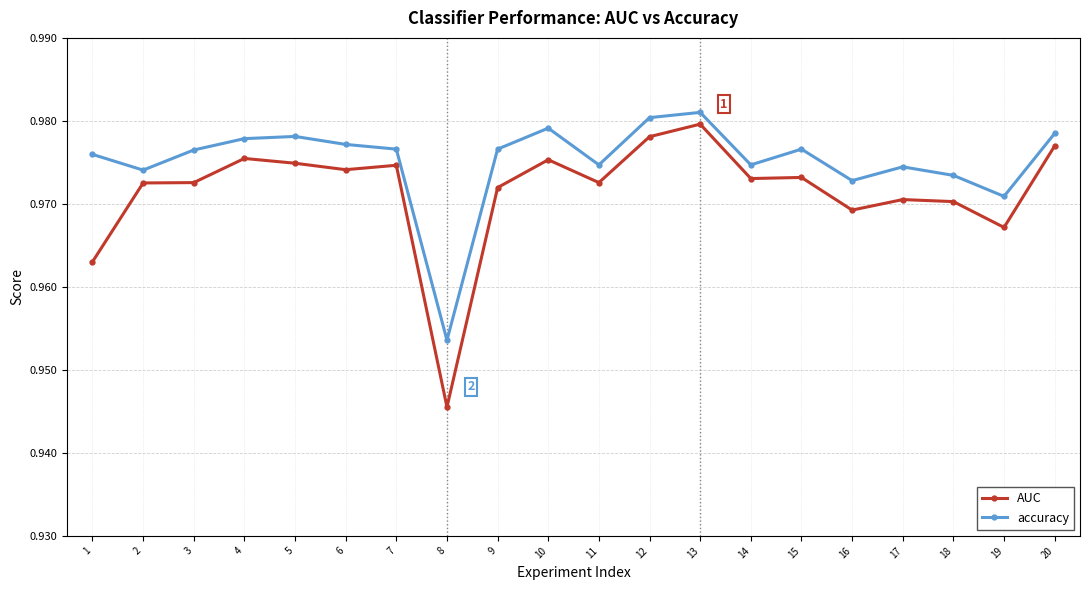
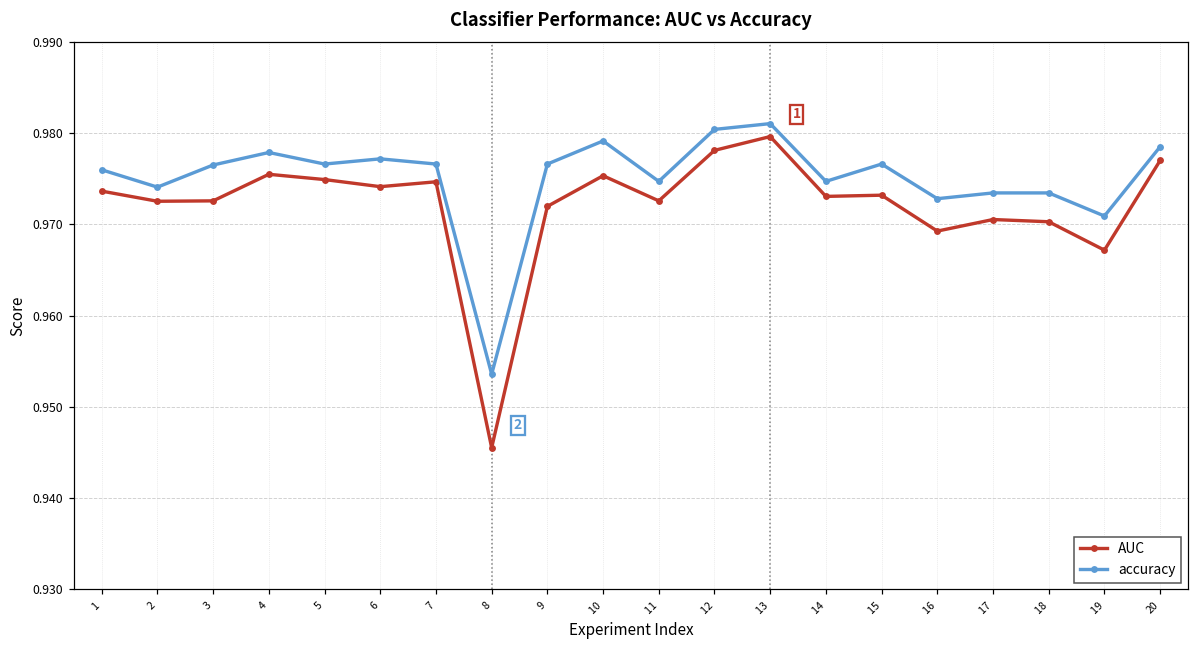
AUC, 1: 0.963 -> 0.974
accuracy, 5: 0.978 -> 0.977
accuracy, 17: 0.974 -> 0.973
